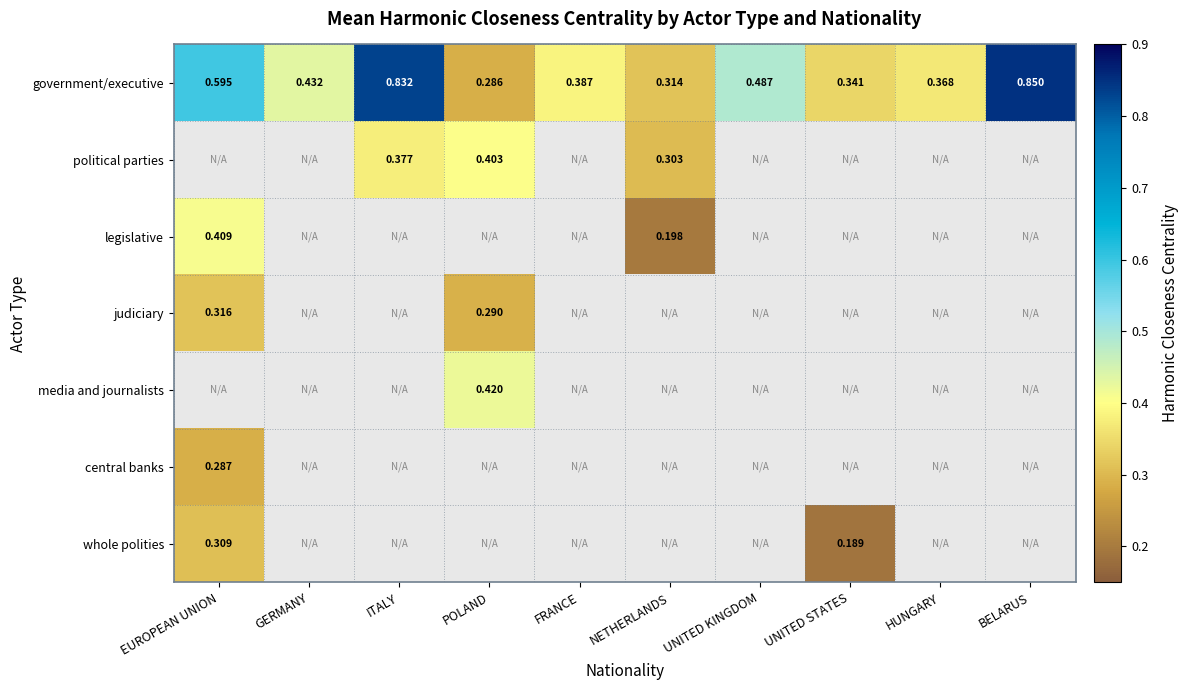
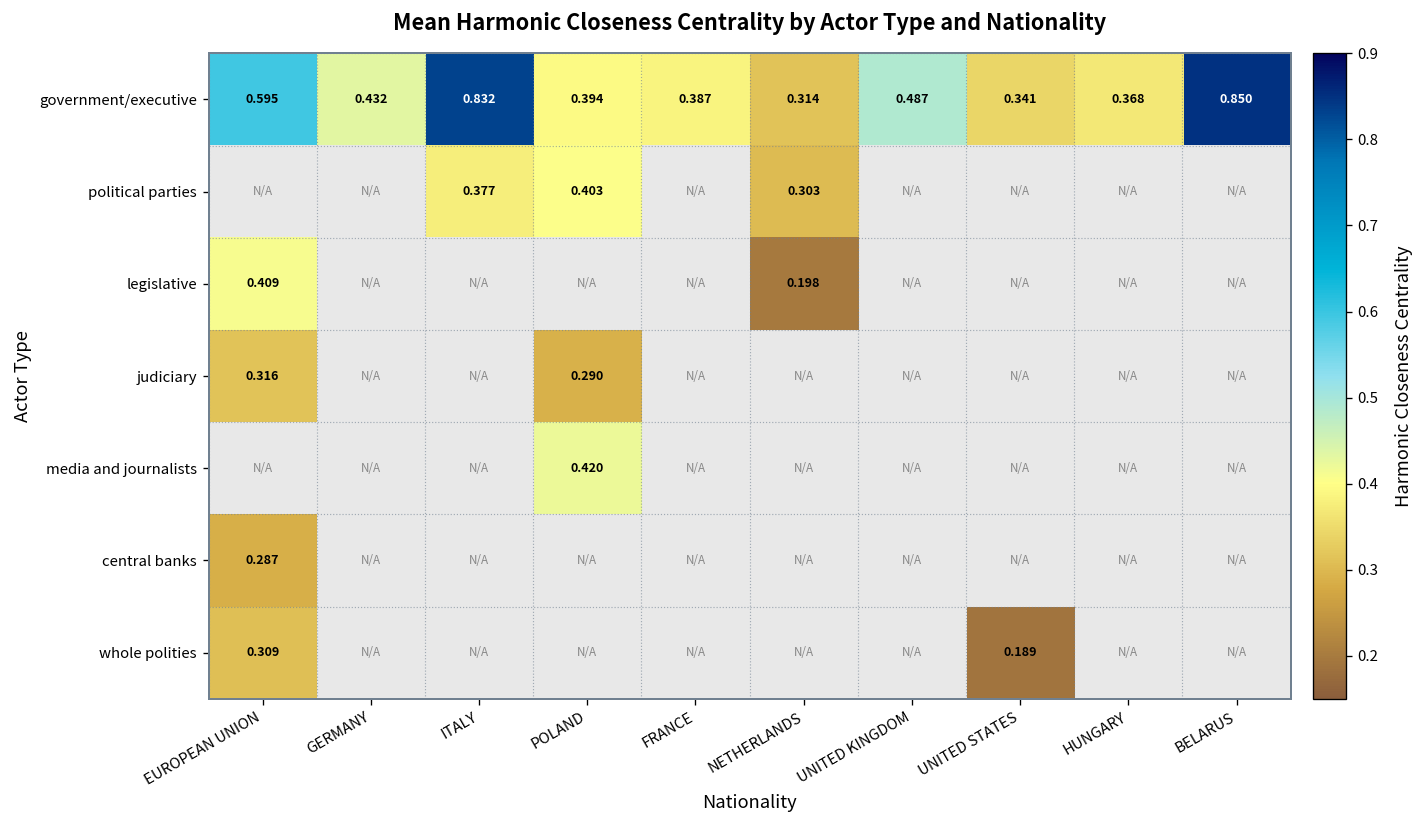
government/executive, POLAND: 0.286 -> 0.394
